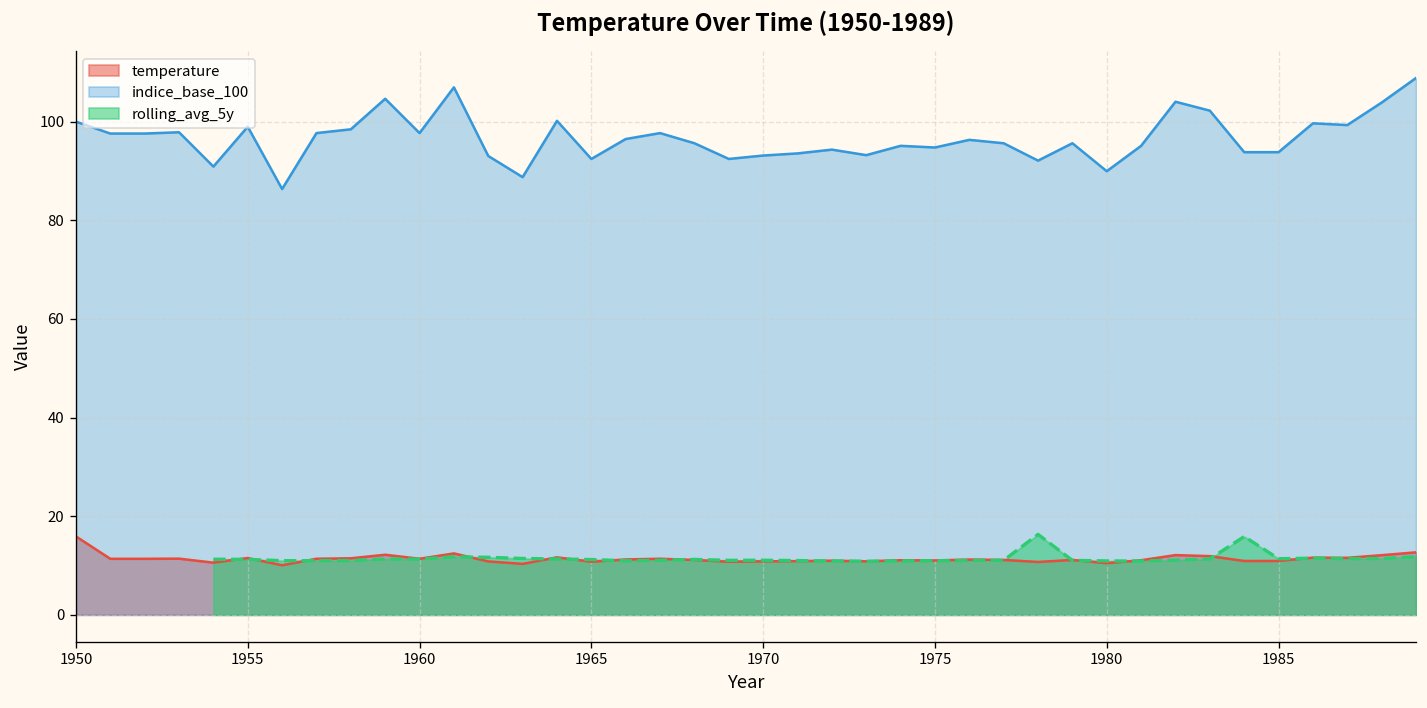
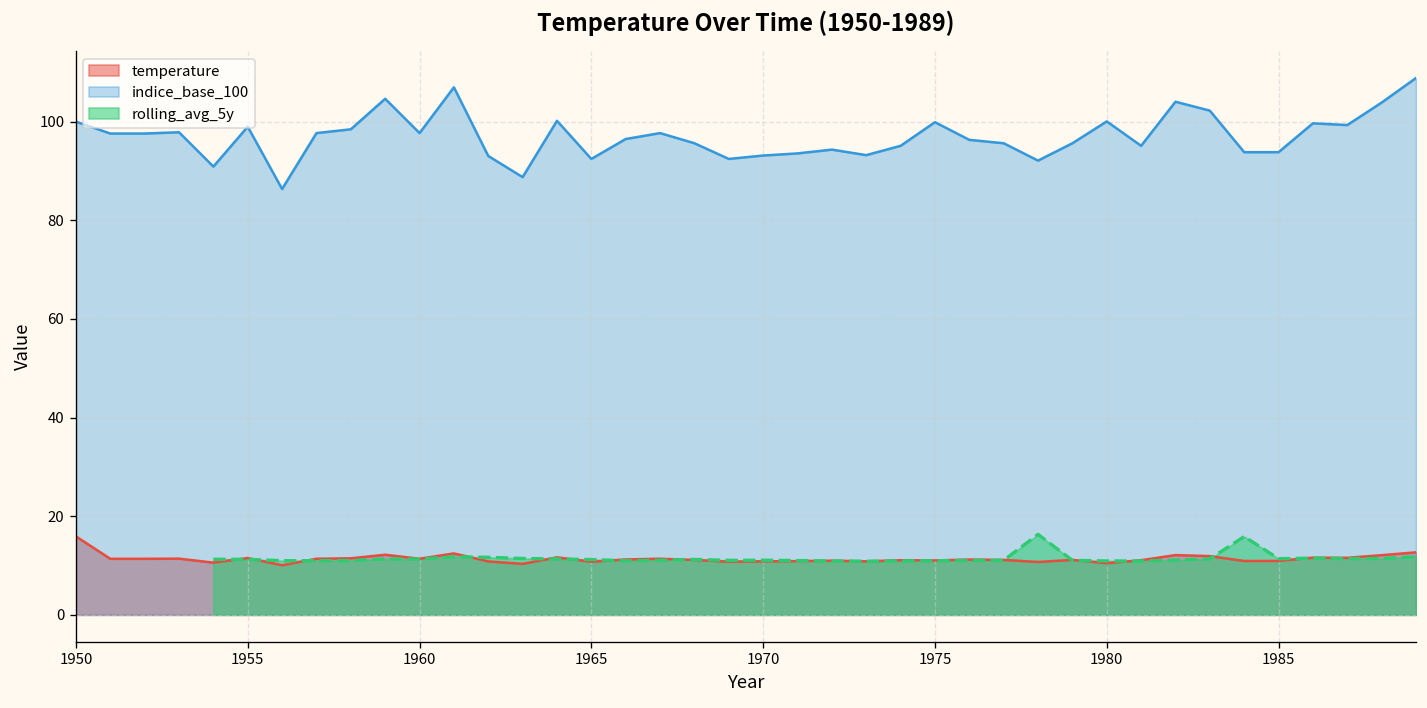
indice_base_100, 1975: 95 -> 100
indice_base_100, 1980: 90 -> 100
